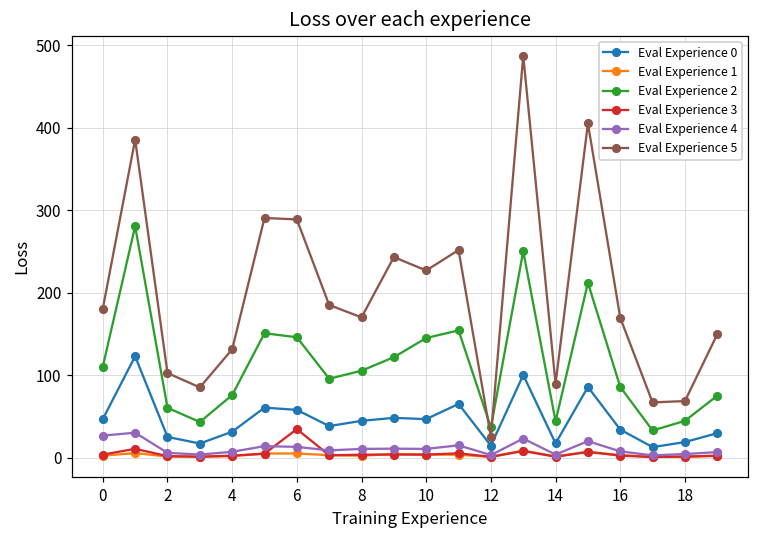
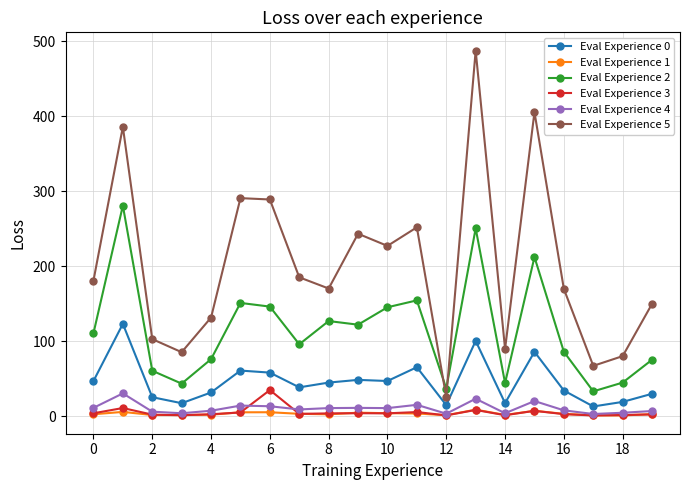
Eval Experience 4, 0: 30 -> 10
Eval Experience 2, 8: 110 -> 130
Eval Experience 5, 18: 70 -> 80
